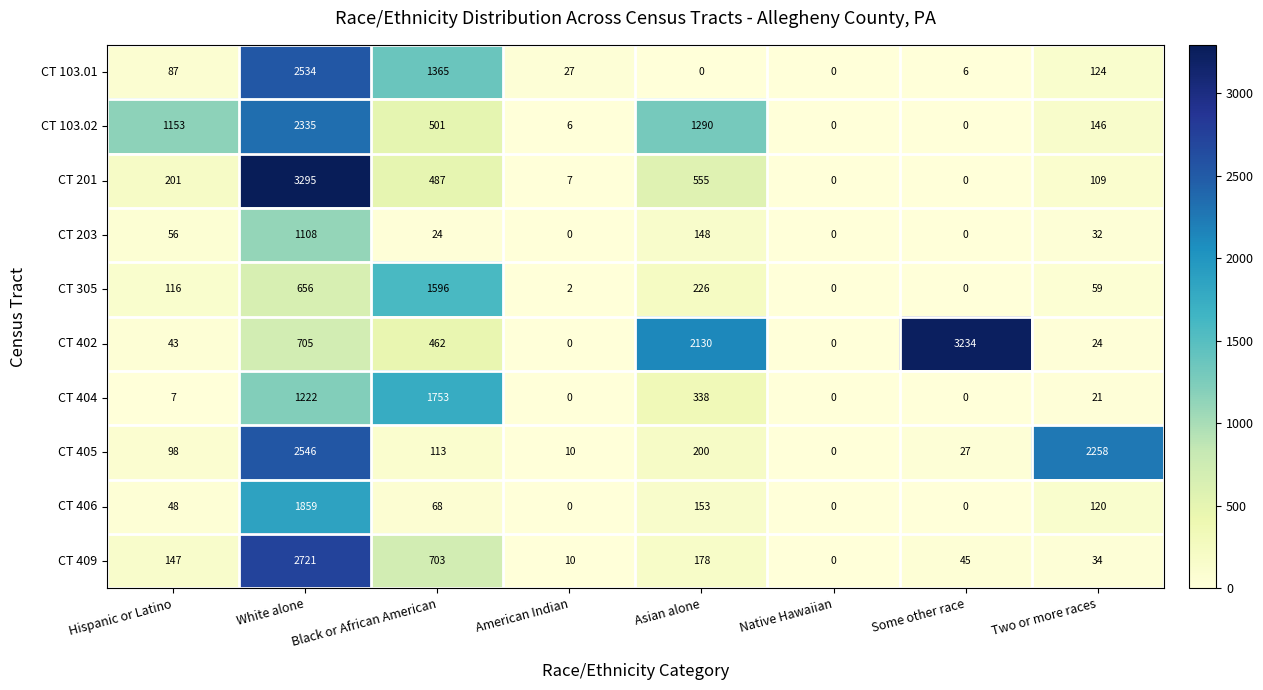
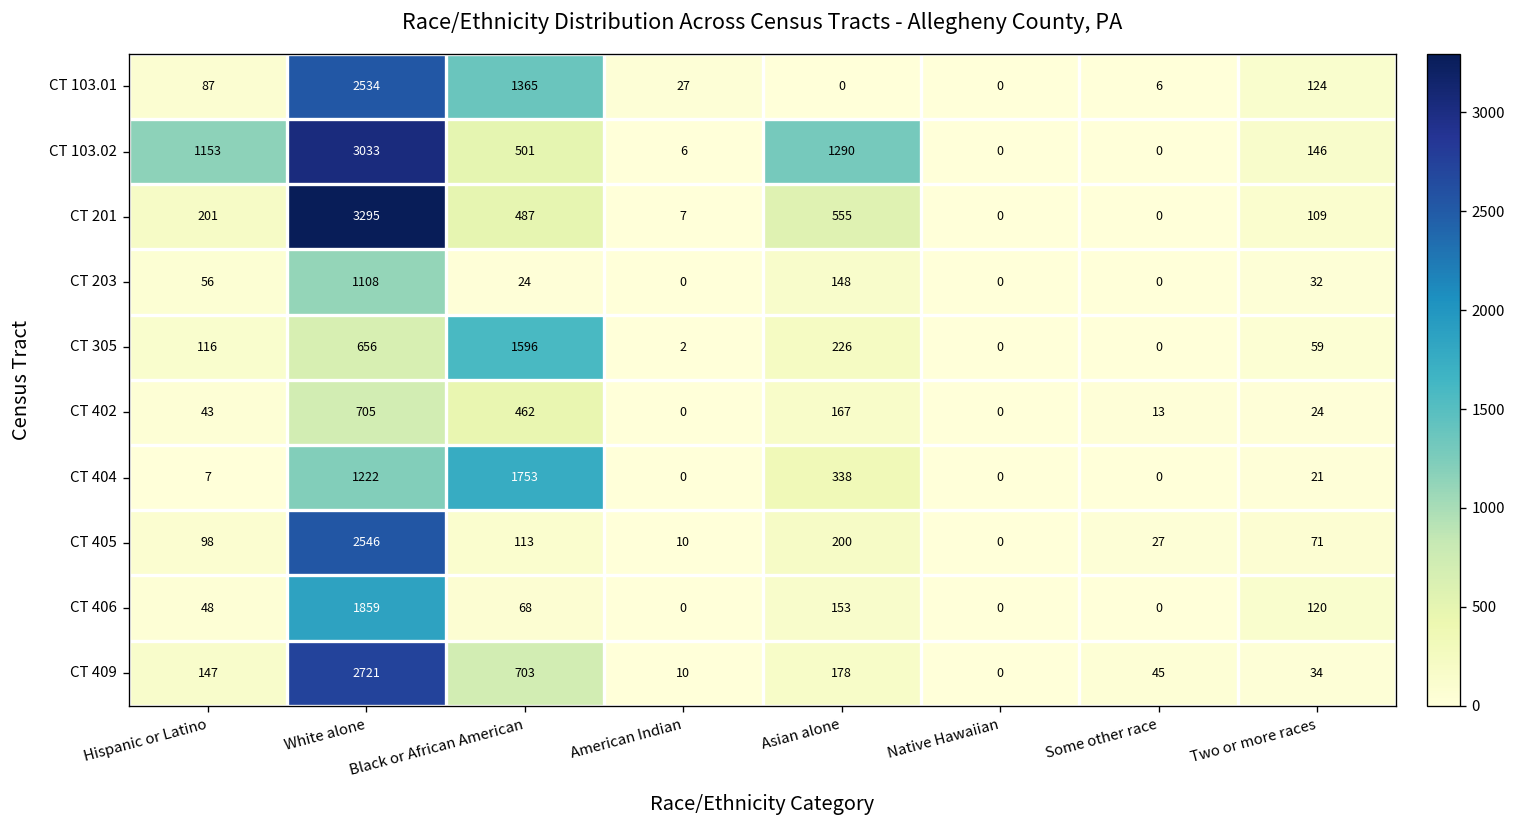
CT 103.02, White alone: 2335 -> 3033
CT 402, Asian alone: 2130 -> 167
CT 402, Some other race: 3234 -> 13
CT 405, Two or more races: 2258 -> 71
